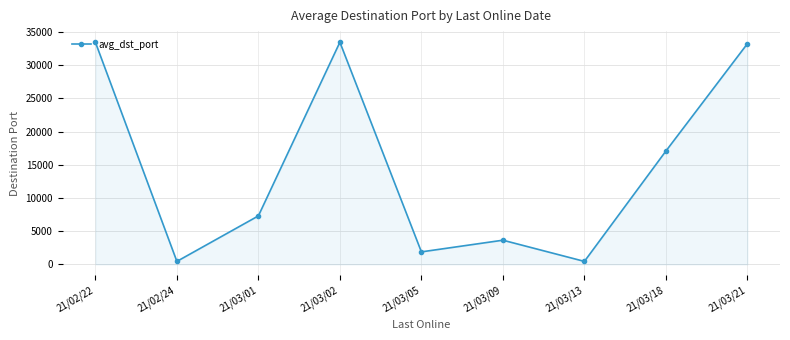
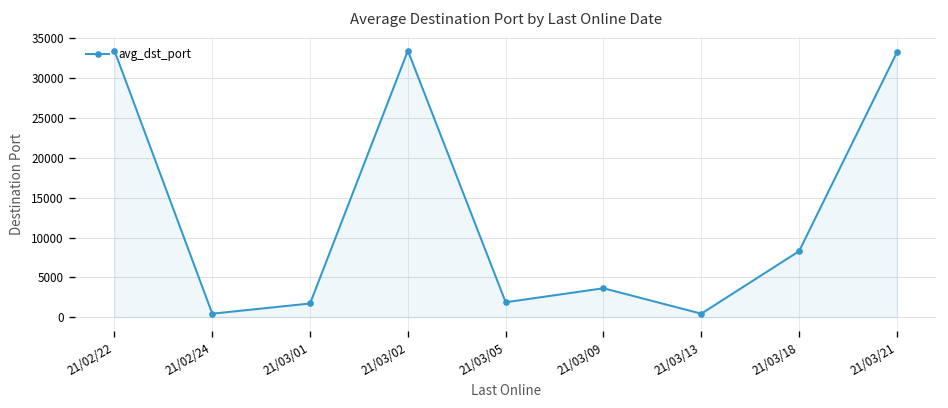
21/03/01: 7000 -> 2000
21/03/18: 17000 -> 8000
